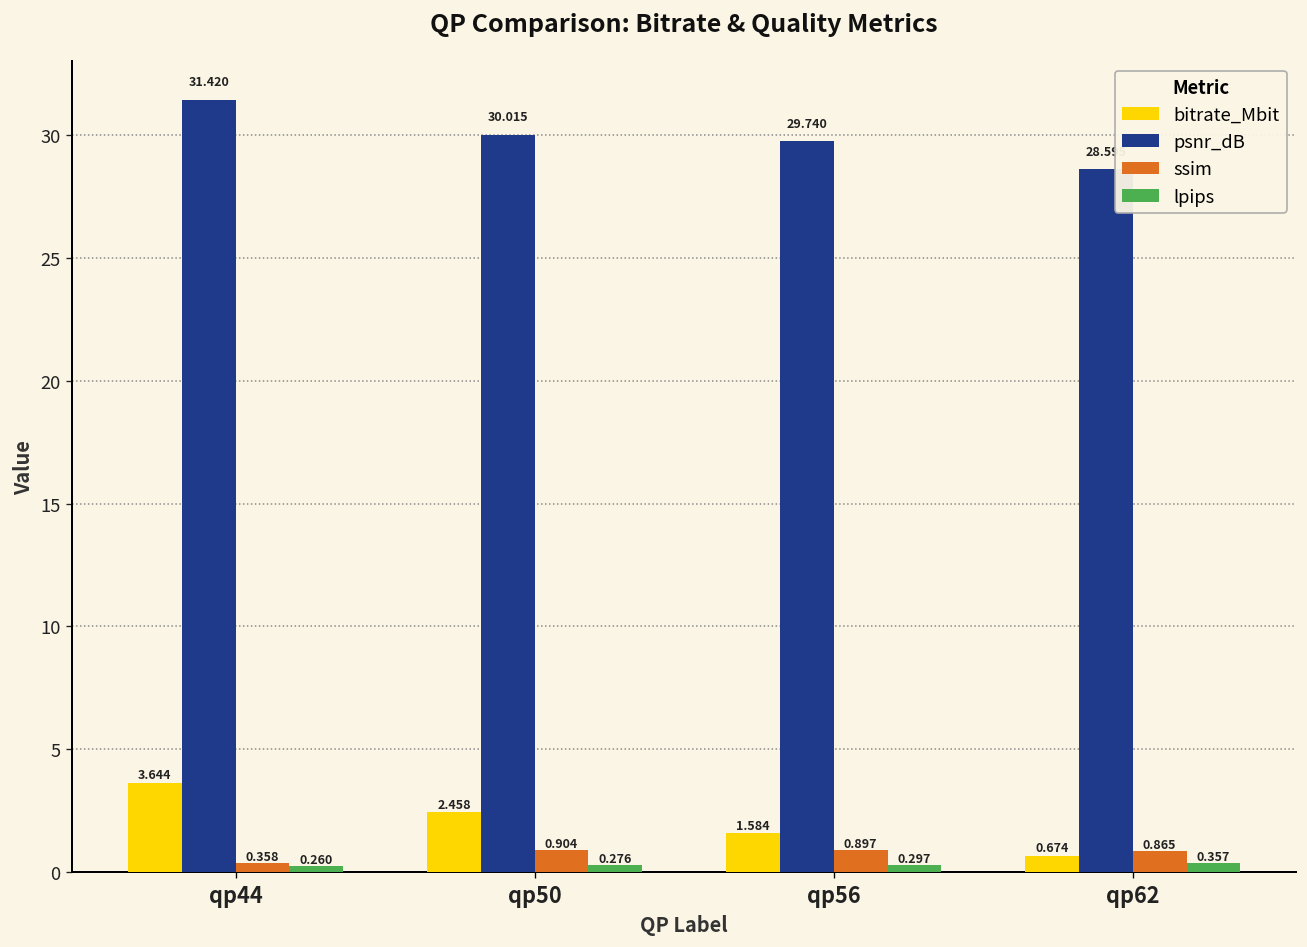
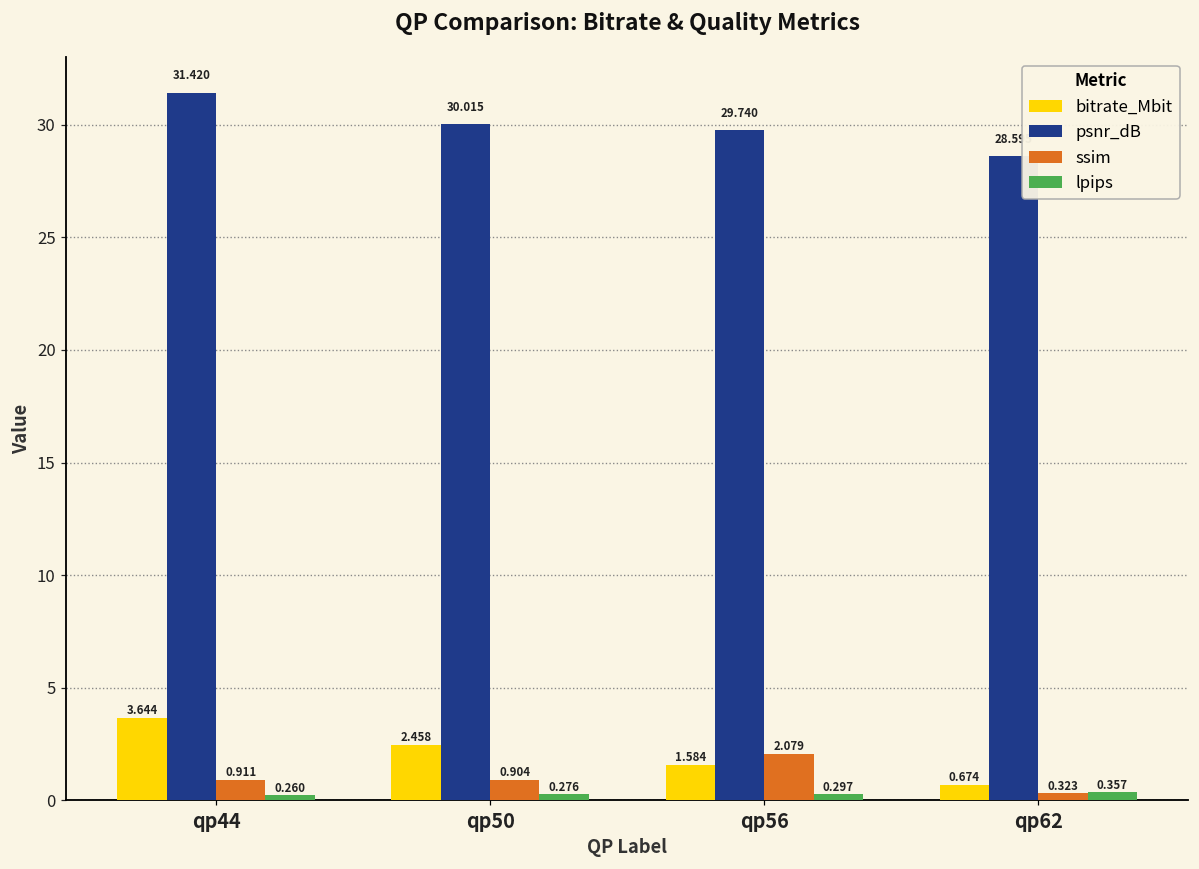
ssim, qp44: 0.358 -> 0.911
ssim, qp56: 0.897 -> 2.079
ssim, qp62: 0.865 -> 0.323
